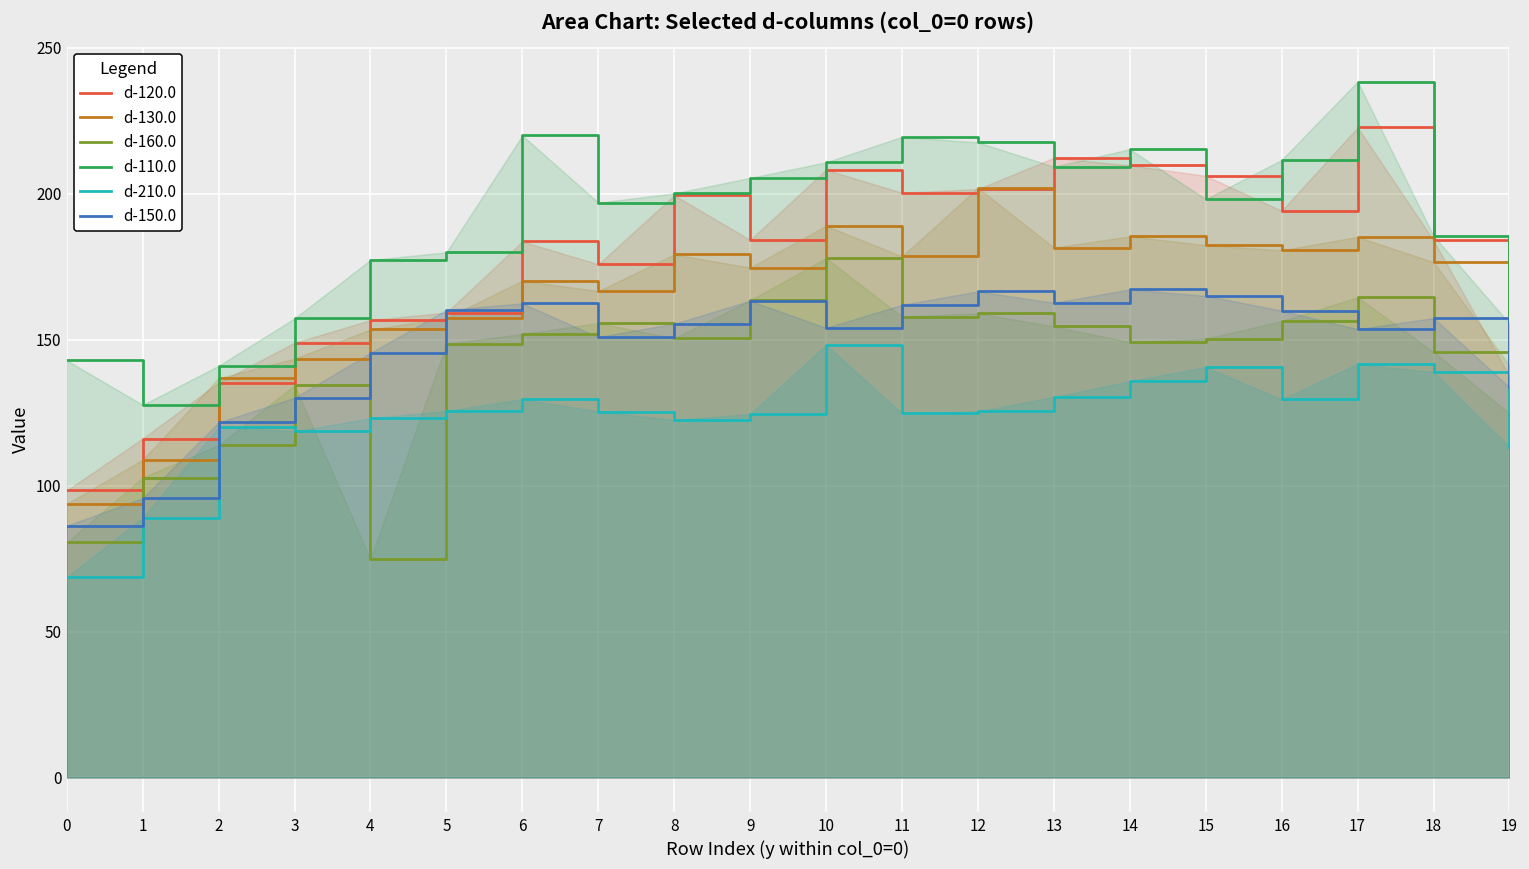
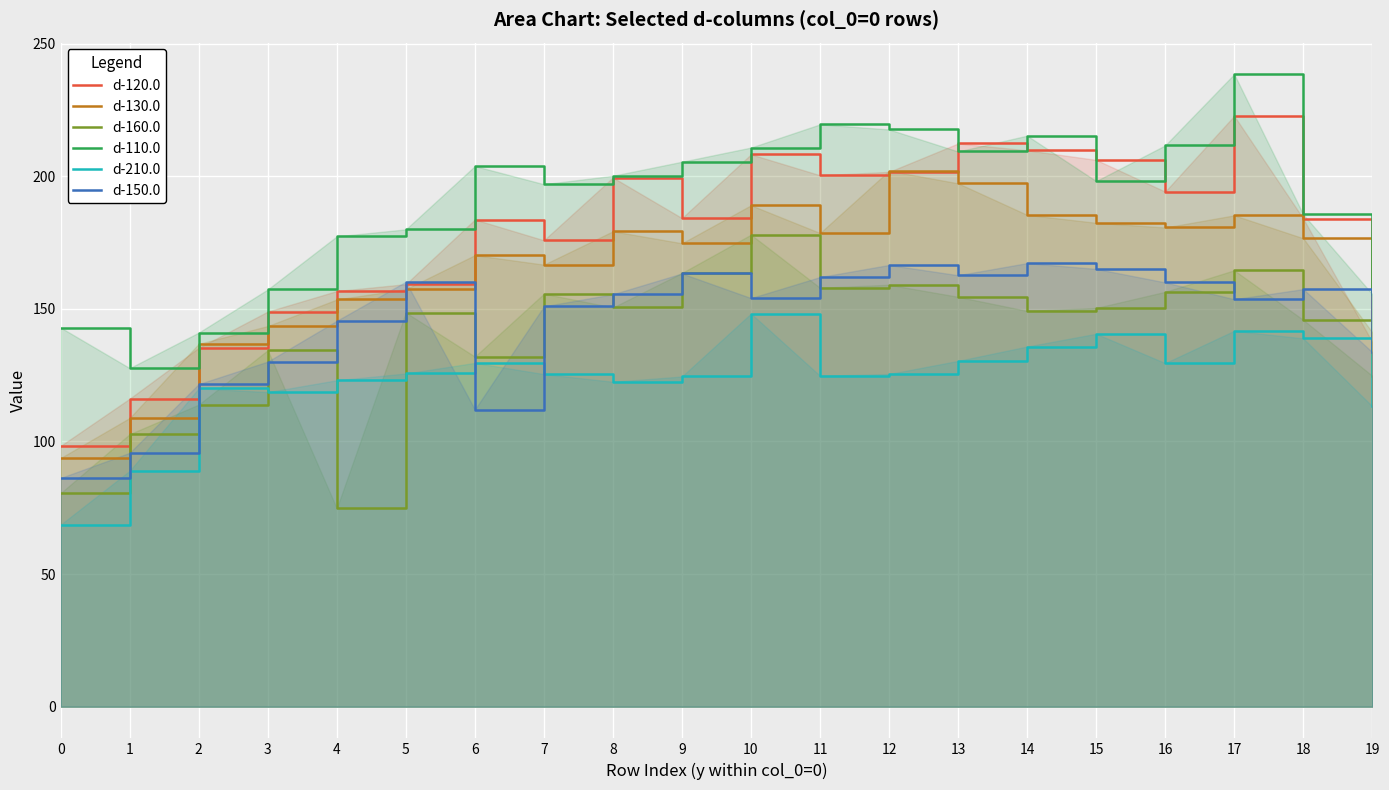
d-160.0, 6: 152 -> 132
d-110.0, 6: 220 -> 204
d-150.0, 6: 162 -> 112
d-130.0, 13: 182 -> 197
